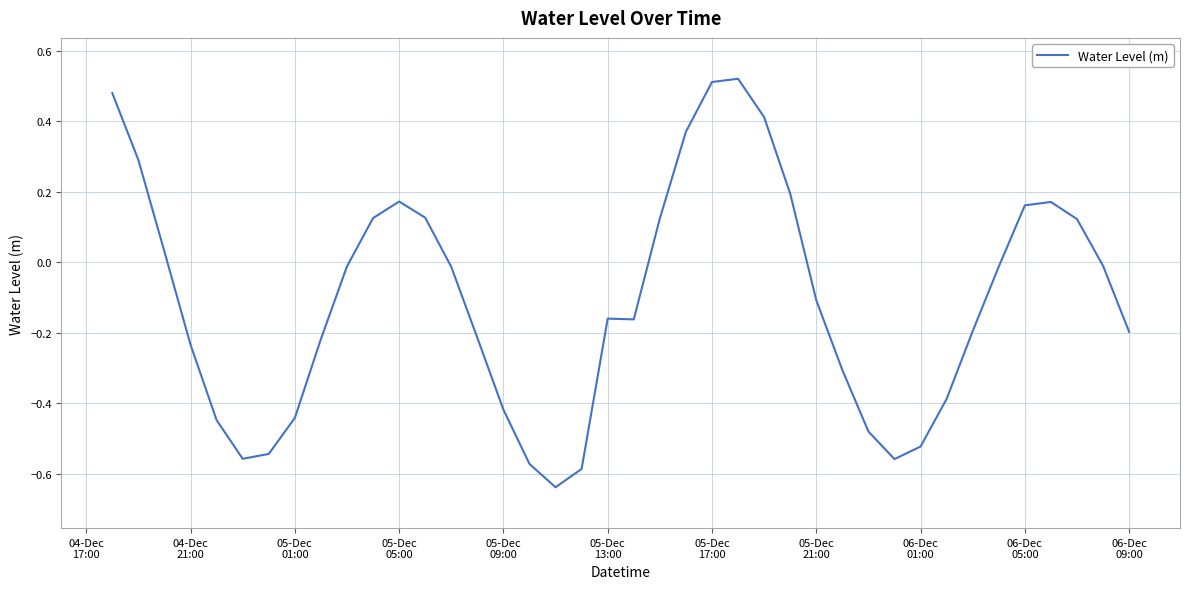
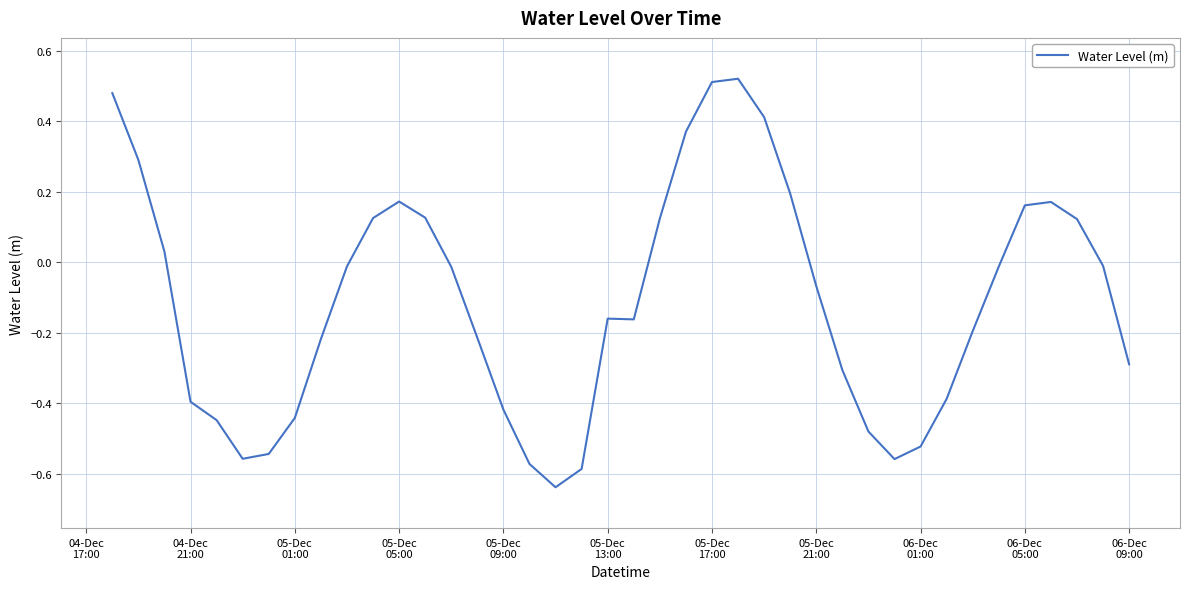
04-Dec 21:00: -0.23 -> -0.40
05-Dec 21:00: -0.11 -> -0.07
06-Dec 09:00: -0.20 -> -0.29
